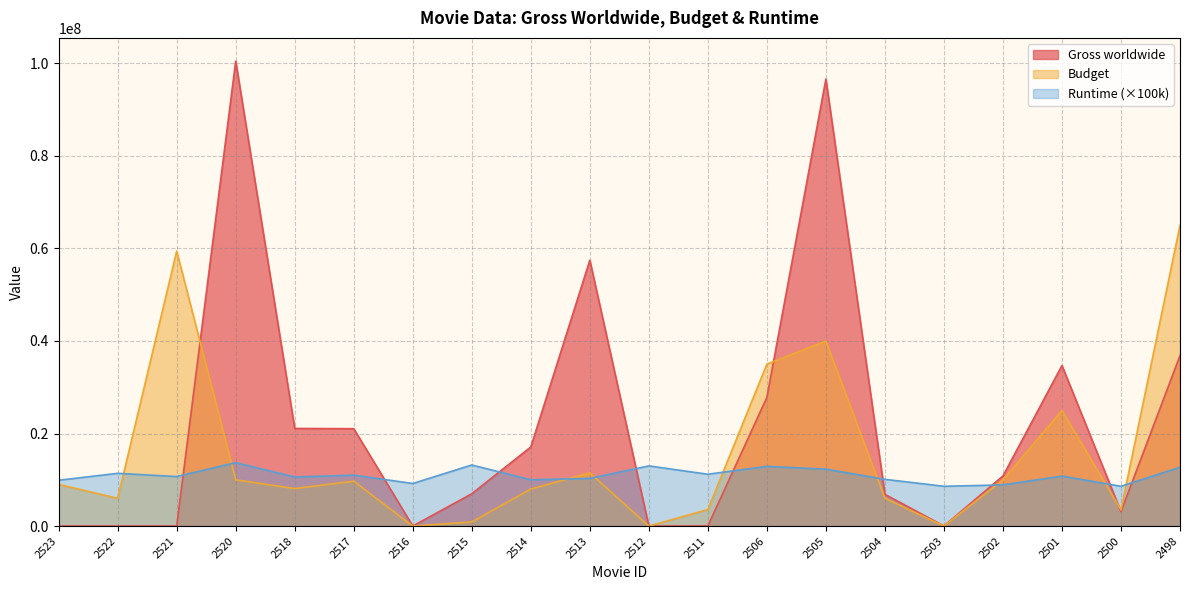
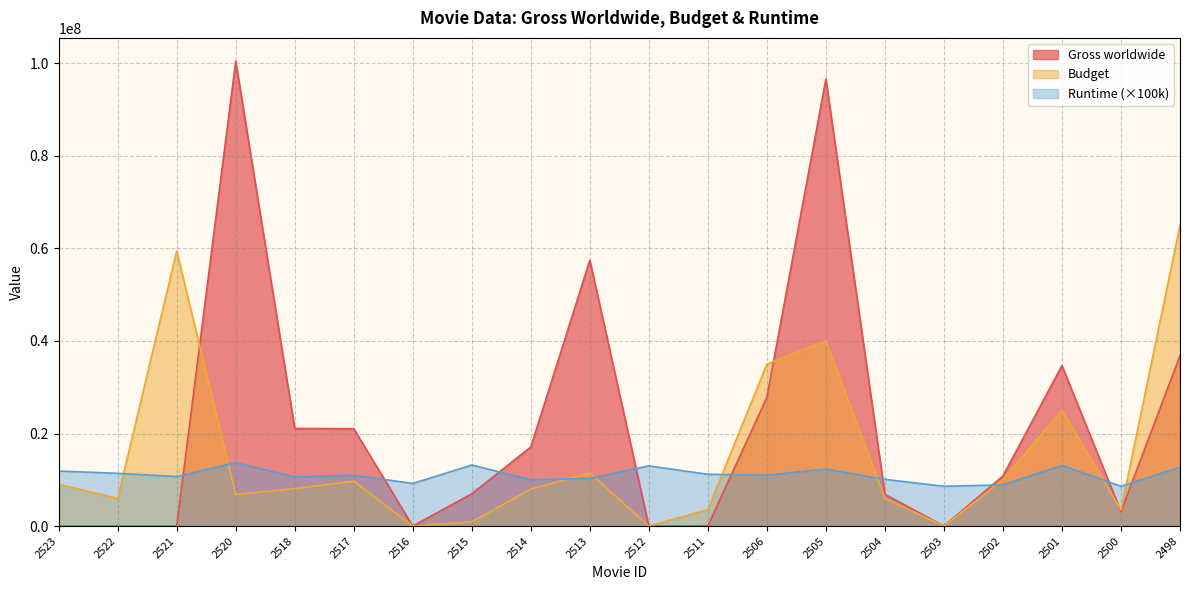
Runtime (×100k), 2523: 10000000 -> 12000000
Budget, 2520: 10000000 -> 7000000
Runtime (×100k), 2506: 13000000 -> 11000000
Runtime (×100k), 2501: 11000000 -> 13000000
